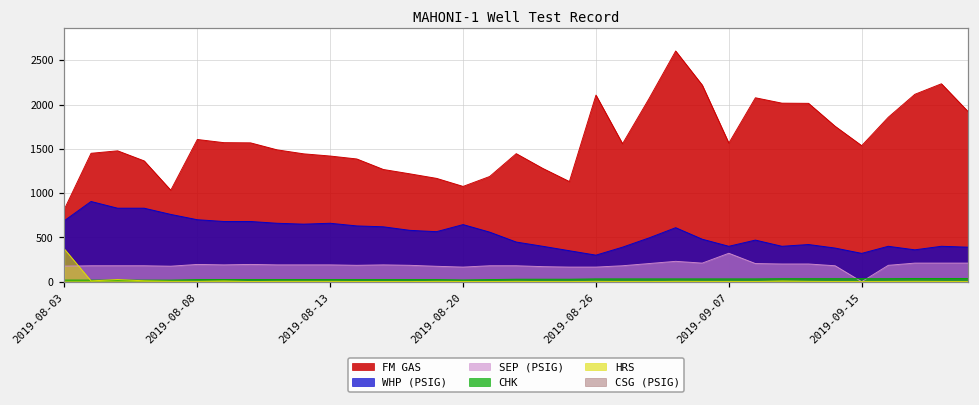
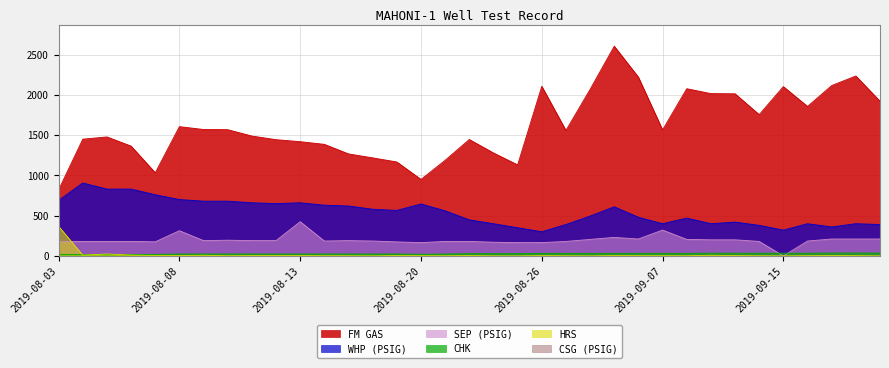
SEP (PSIG), 2019-08-08: 200 -> 300
SEP (PSIG), 2019-08-13: 200 -> 400
FM GAS, 2019-08-20: 1100 -> 1000
FM GAS, 2019-09-15: 1500 -> 2100
